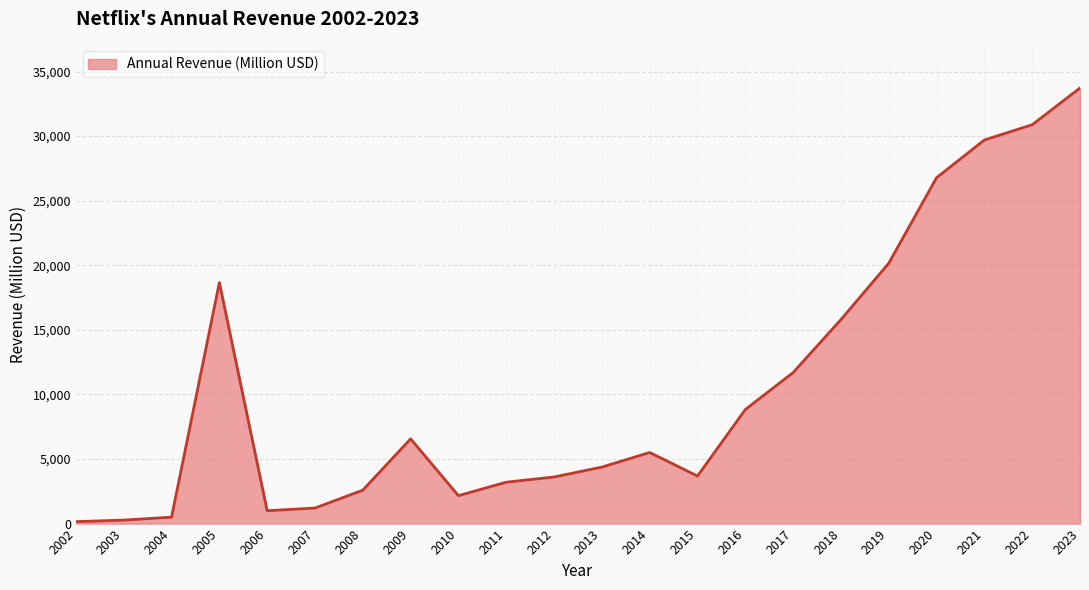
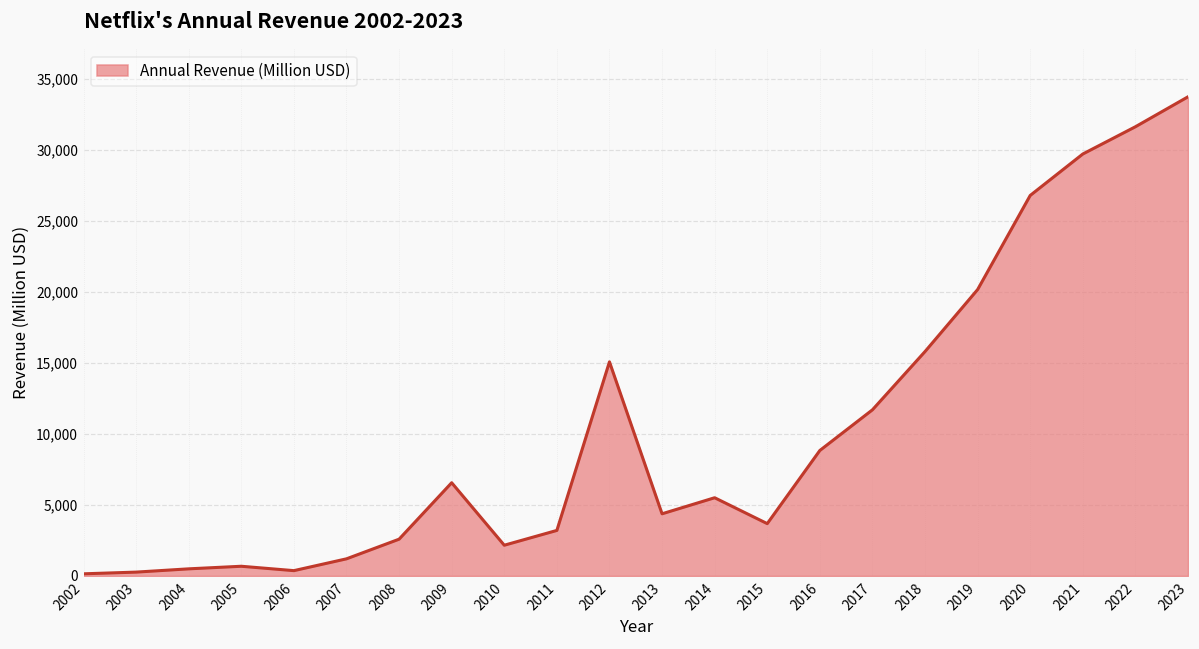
2005: 18,700 -> 700
2006: 1,000 -> 400
2012: 3,600 -> 15,100
2022: 30,900 -> 31,600
